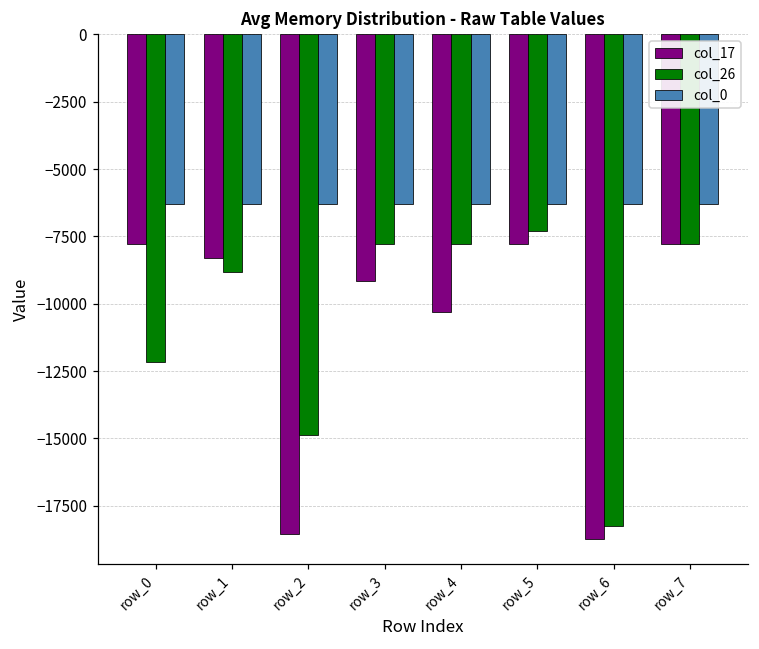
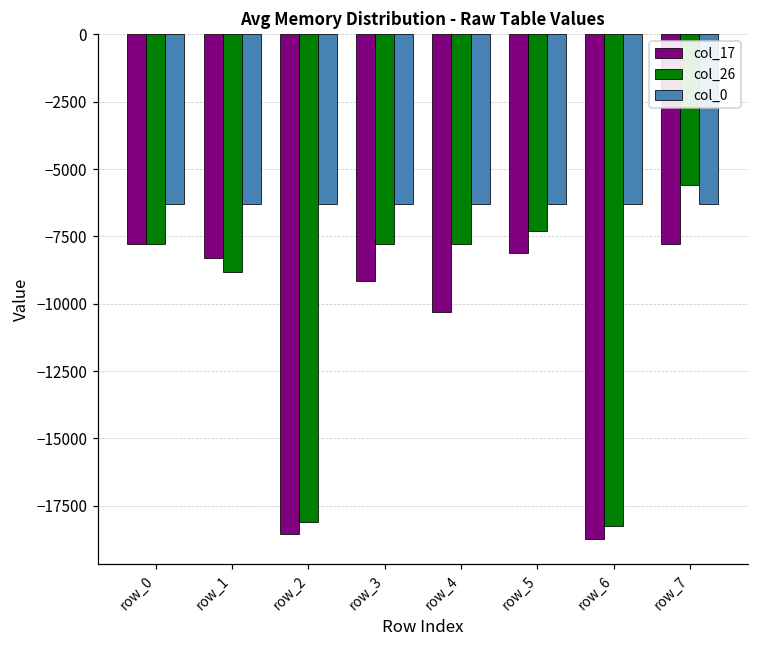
col_26, row_0: -12200 -> -7800
col_26, row_2: -14900 -> -18100
col_17, row_5: -7800 -> -8100
col_26, row_7: -7800 -> -5600
